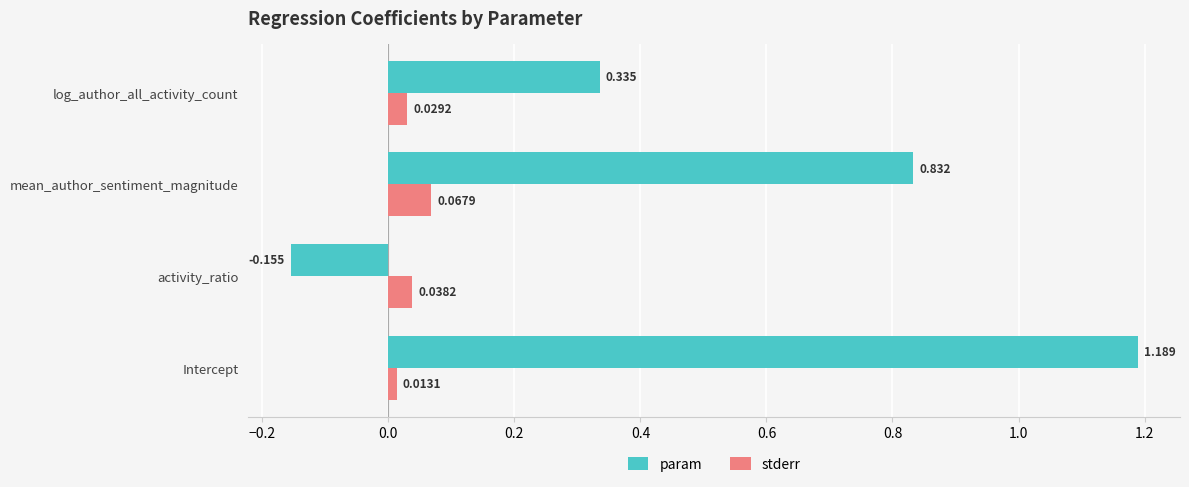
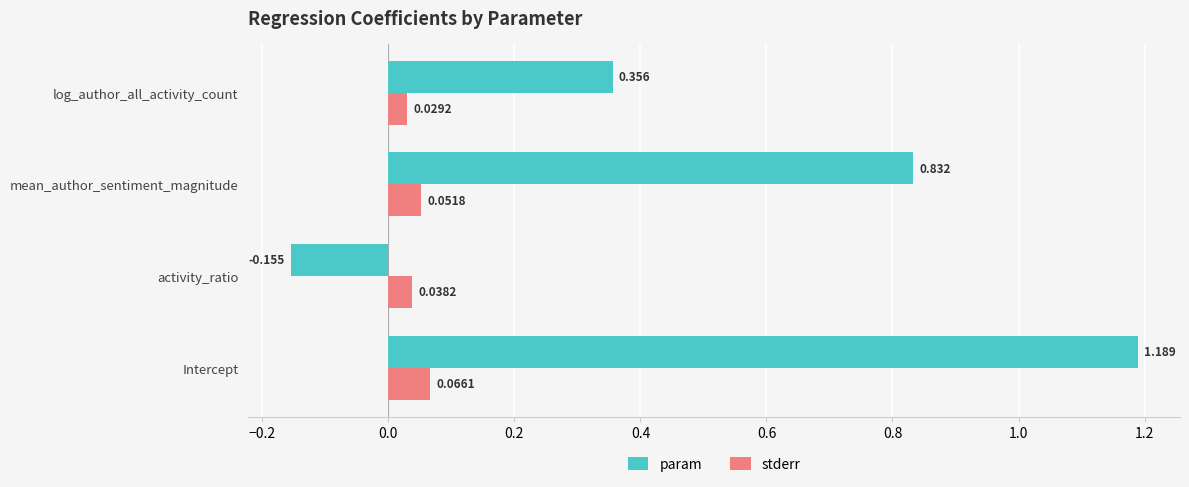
param, log_author_all_activity_count: 0.335 -> 0.356
stderr, mean_author_sentiment_magnitude: 0.0679 -> 0.0518
stderr, Intercept: 0.0131 -> 0.0661
